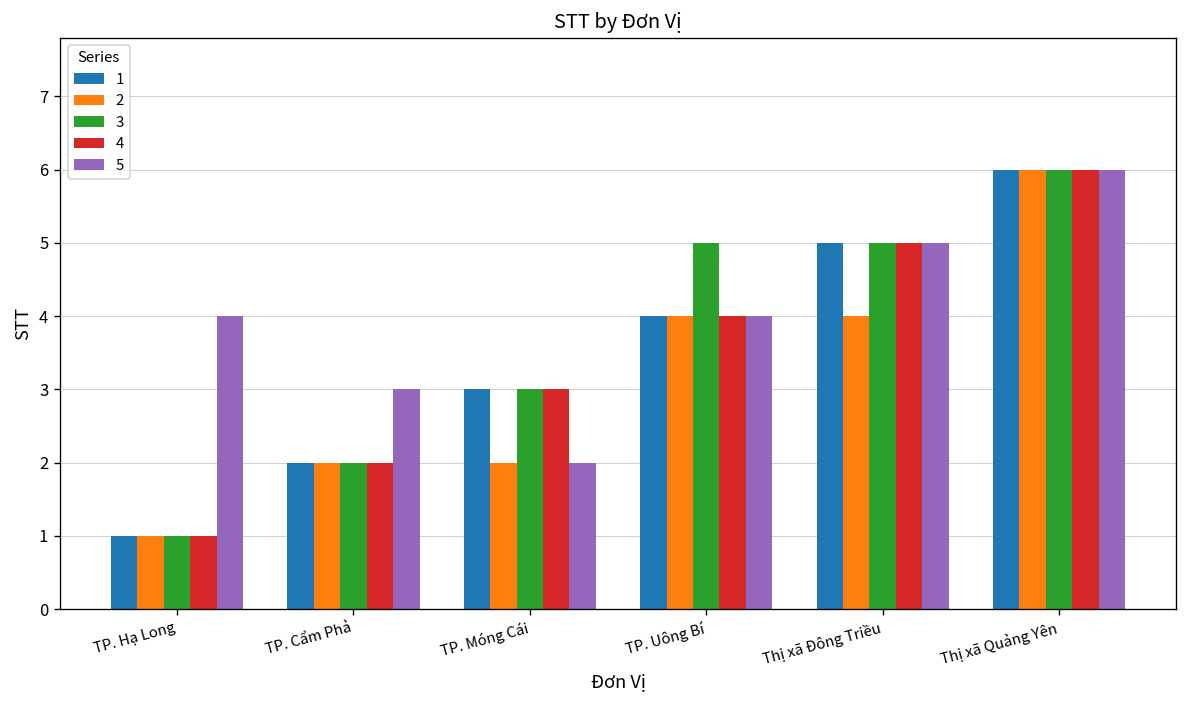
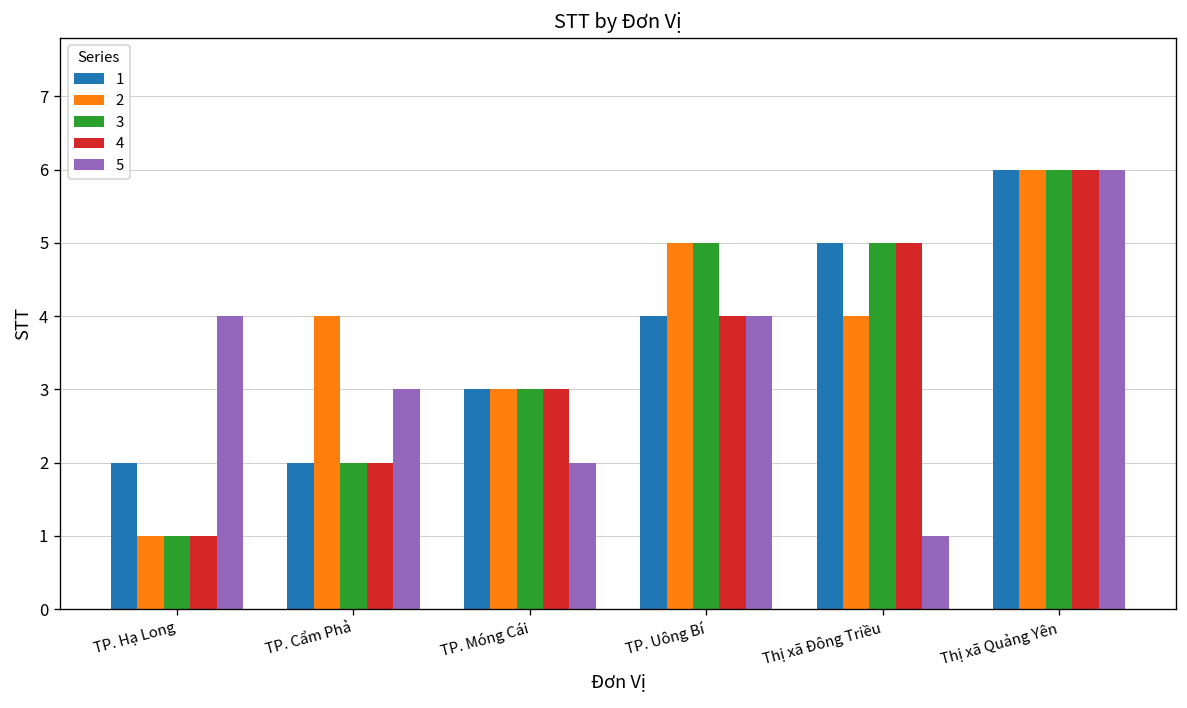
1, TP. Hạ Long: 1 -> 2
2, TP. Cẩm Phả: 2 -> 4
2, TP. Móng Cái: 2 -> 3
2, TP. Uông Bí: 4 -> 5
5, Thị xã Đông Triều: 5 -> 1
